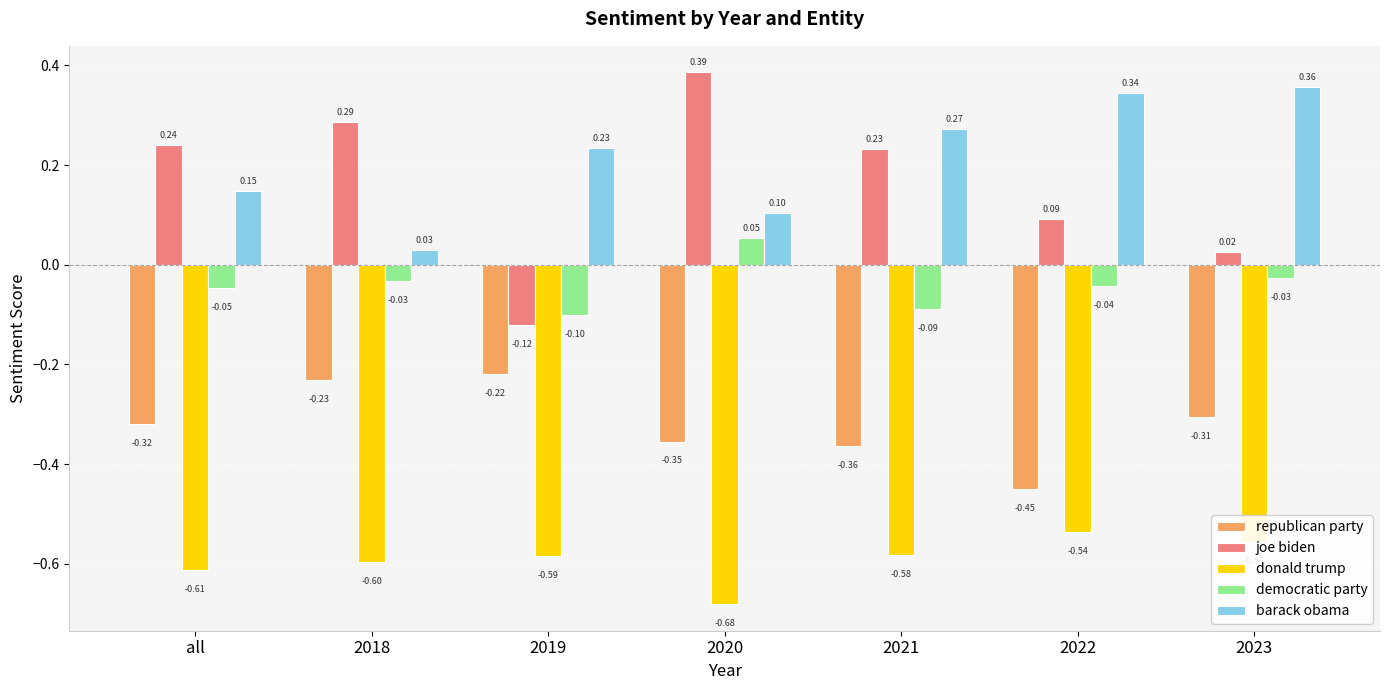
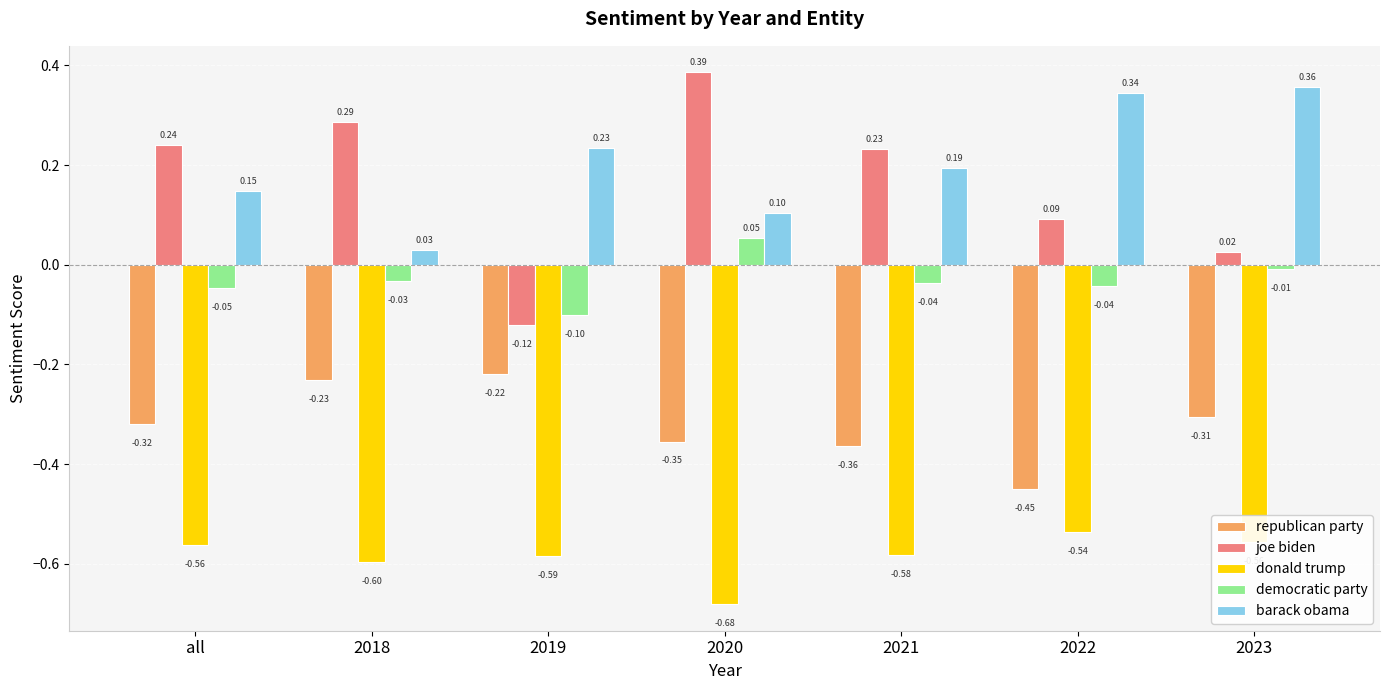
donald trump, all: -0.61 -> -0.56
democratic party, 2021: -0.09 -> -0.04
barack obama, 2021: 0.27 -> 0.19
democratic party, 2023: -0.03 -> -0.01
